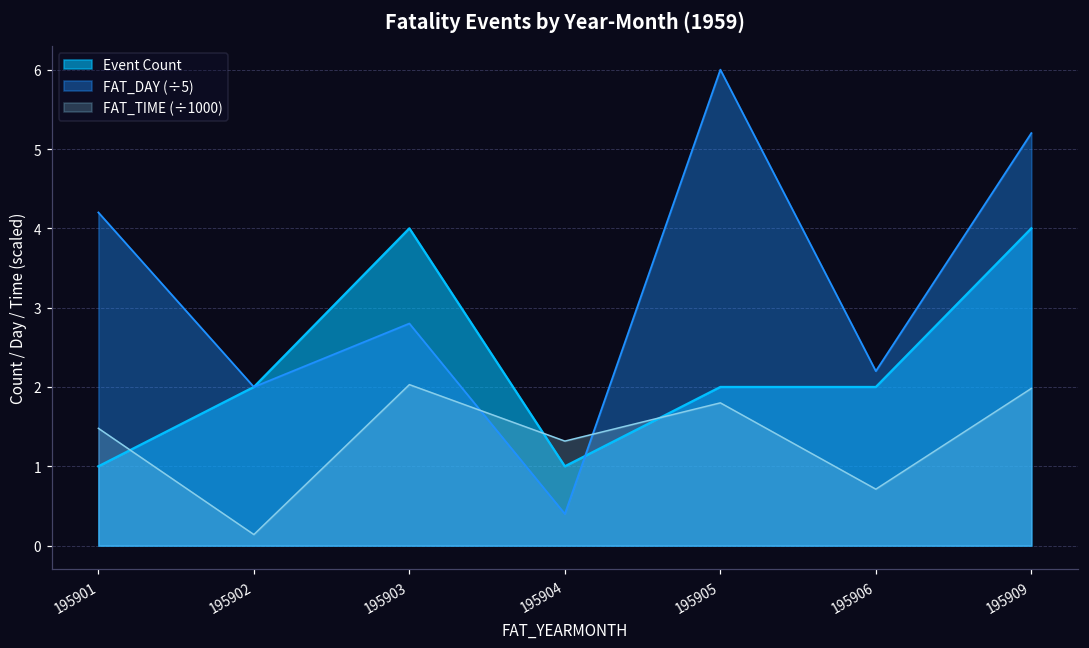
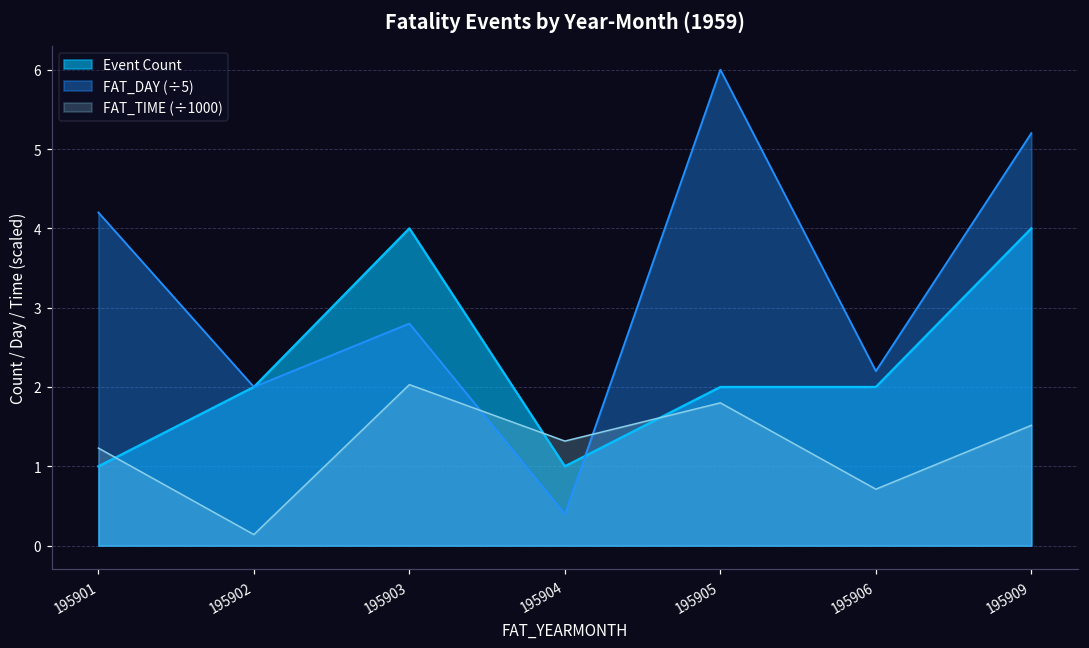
FAT_TIME (÷1000), 195901: 1.5 -> 1.2
FAT_TIME (÷1000), 195909: 2.0 -> 1.5
